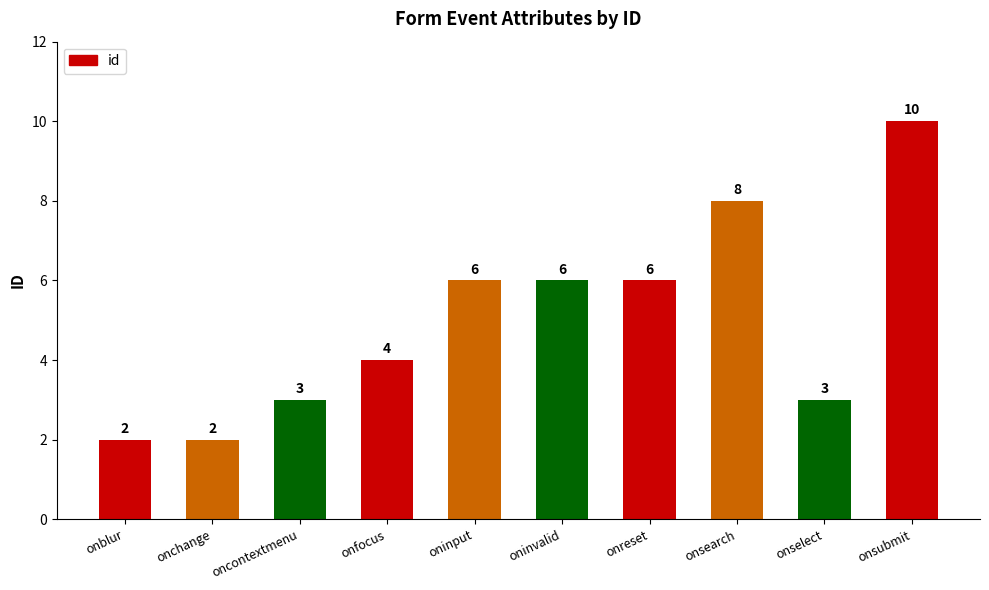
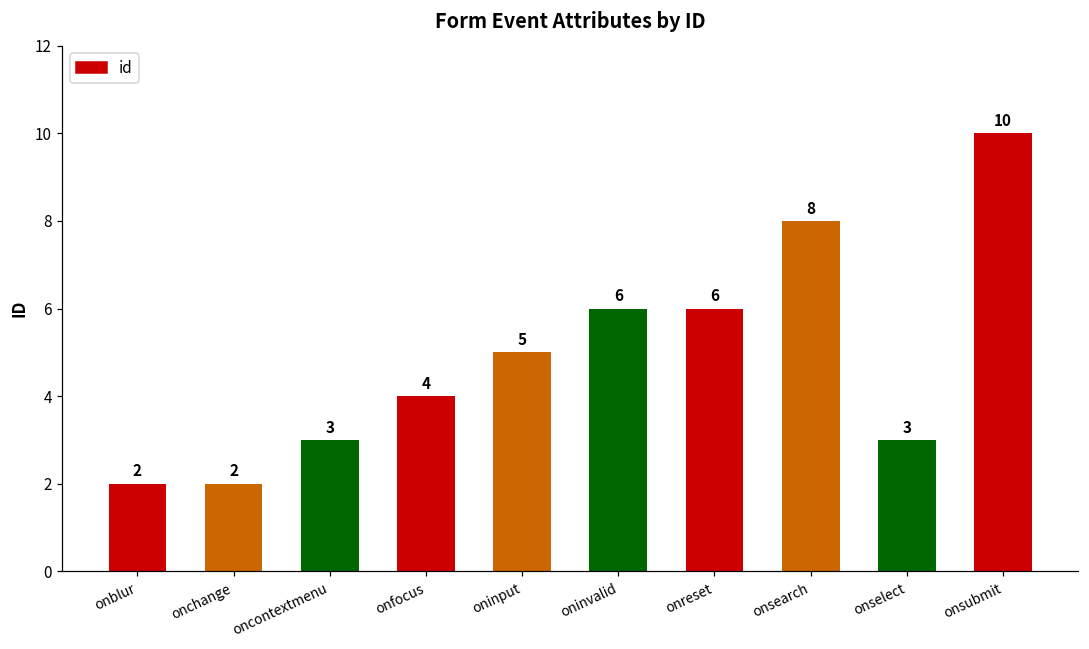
oninput: 6 -> 5
